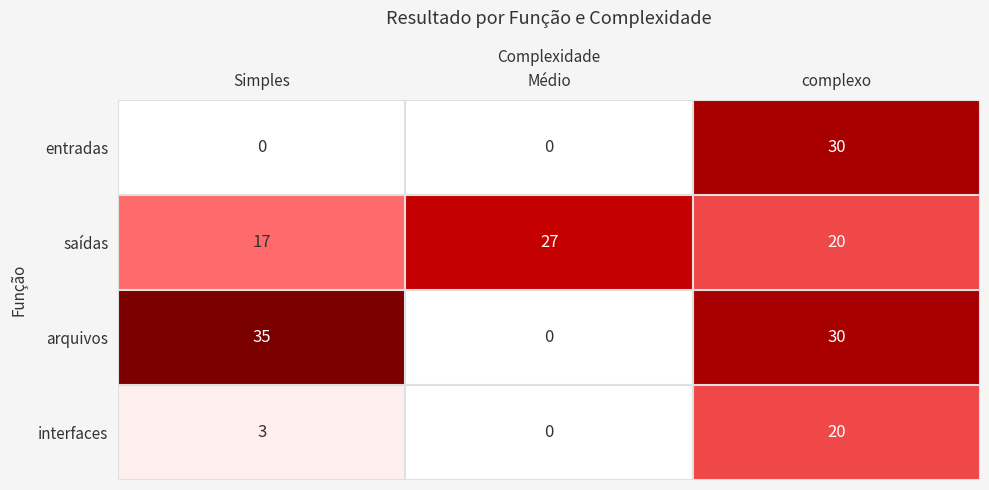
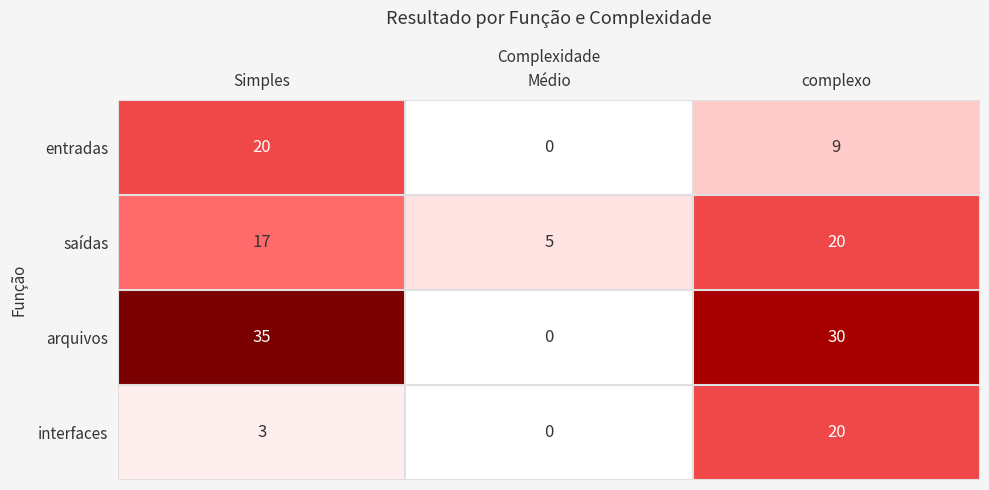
entradas, Simples: 0 -> 20
entradas, complexo: 30 -> 9
saídas, Médio: 27 -> 5
